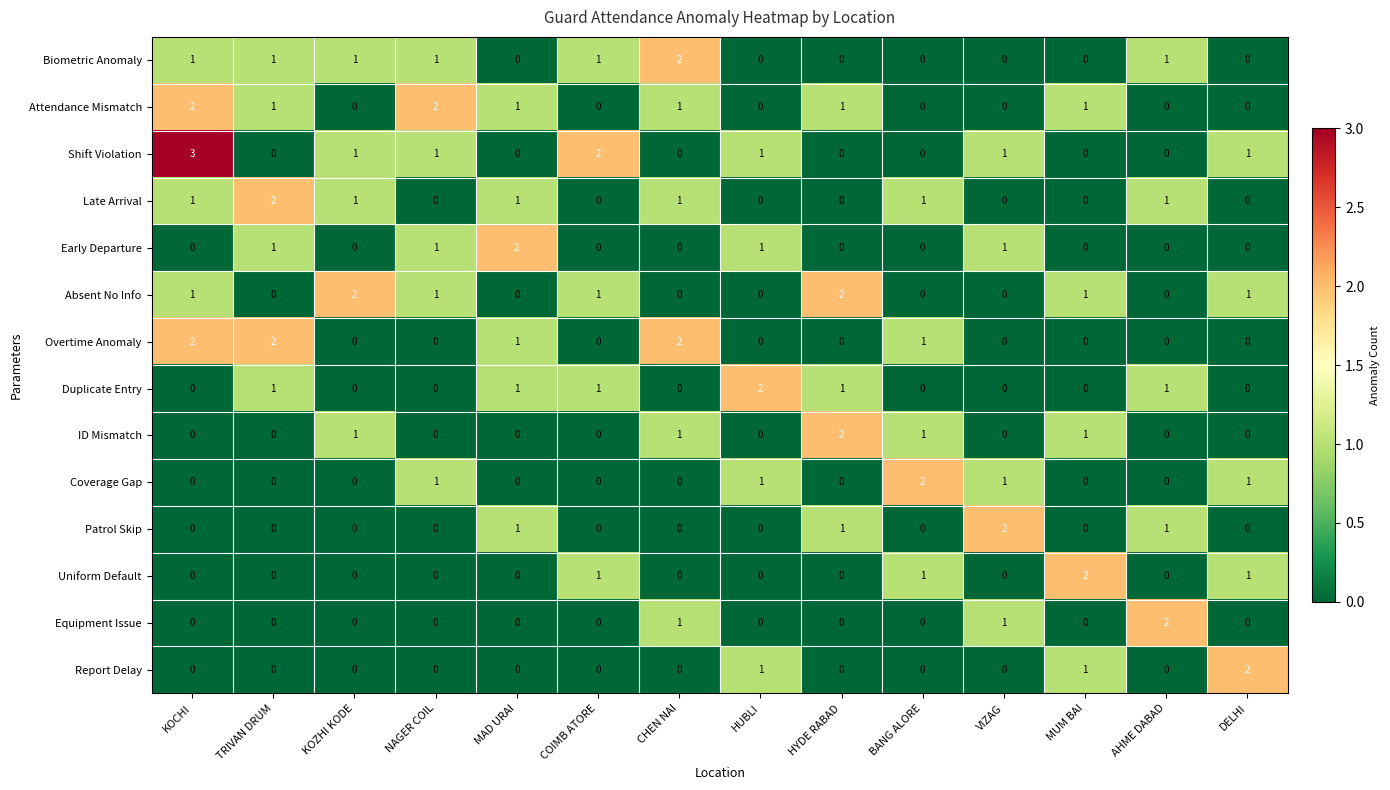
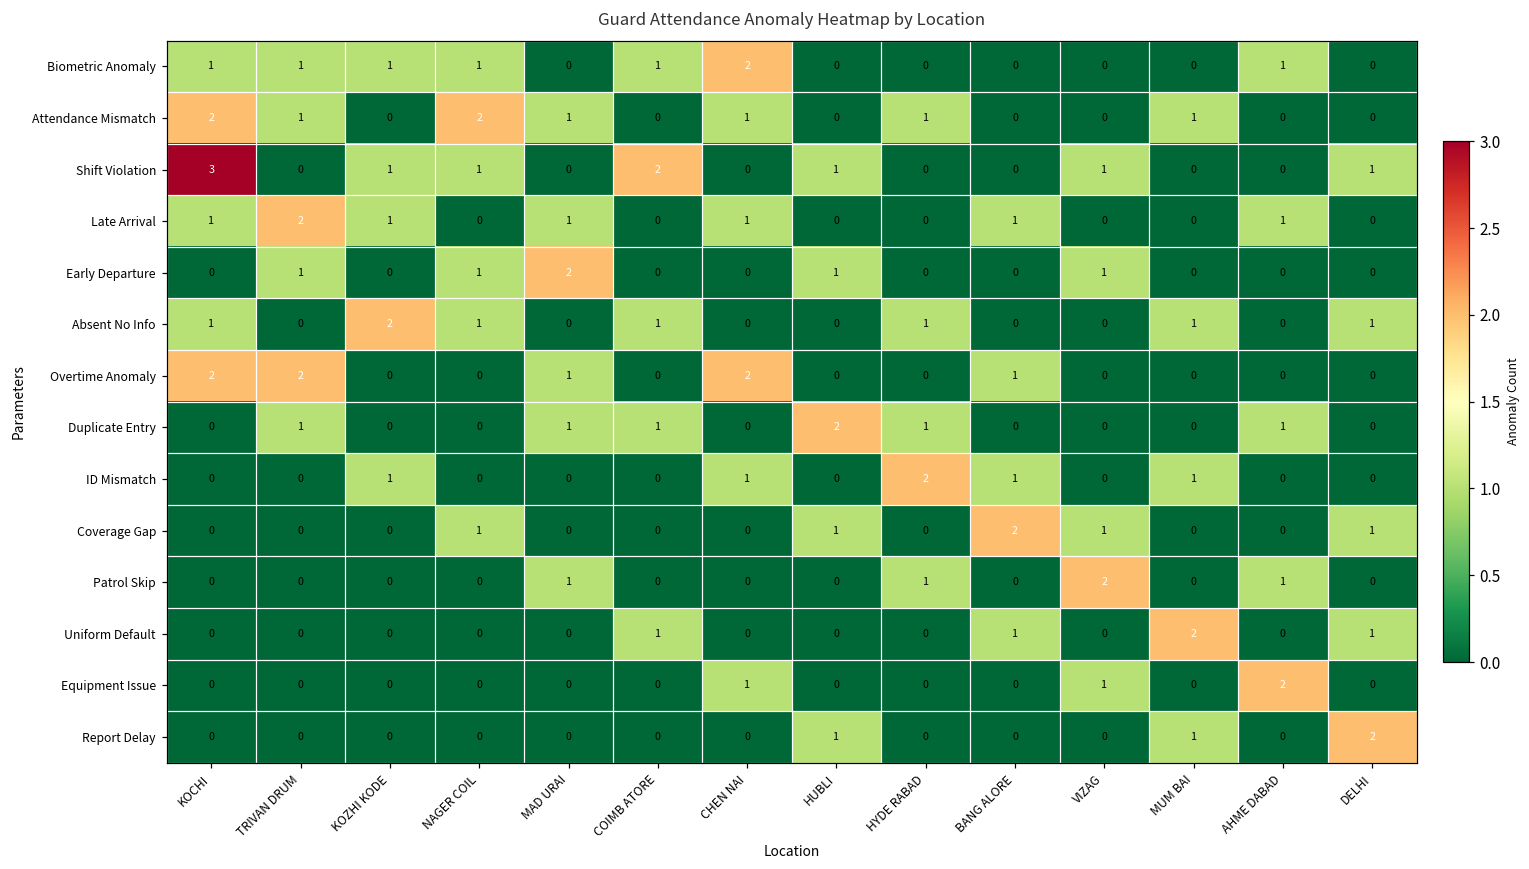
Absent No Info, HYDE RABAD: 2 -> 1
